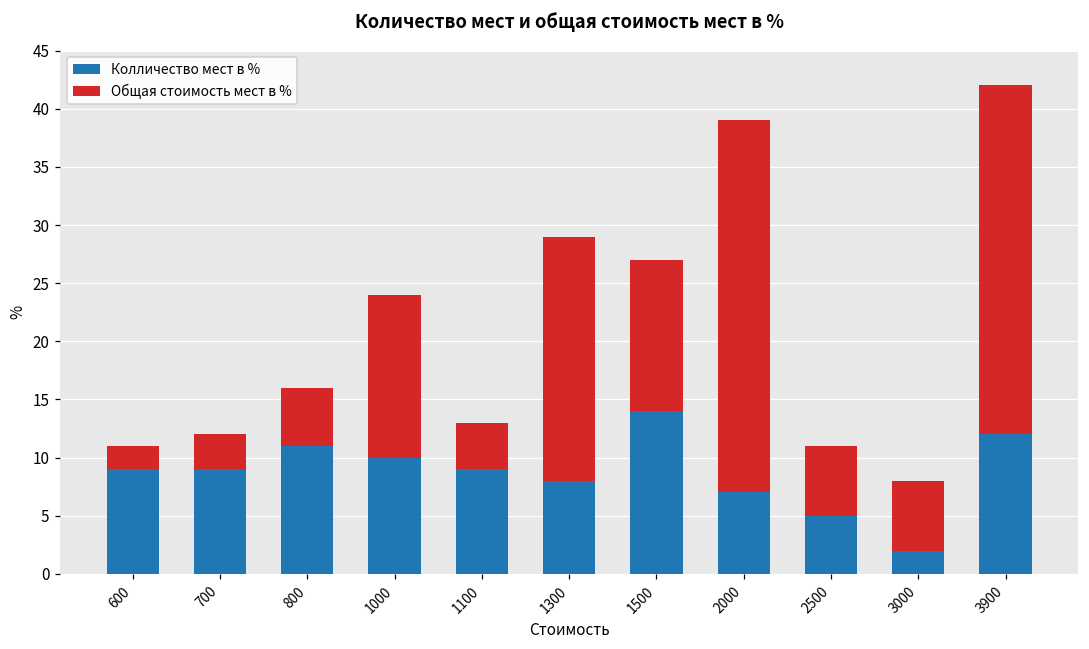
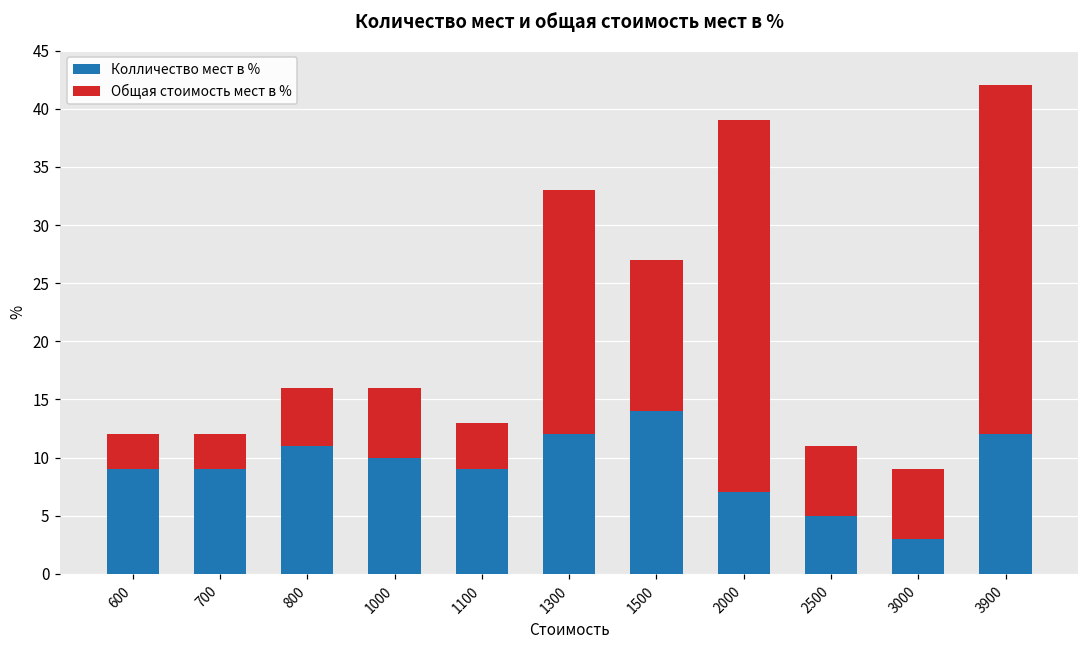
Общая стоимость мест в %, 600: 2 -> 3
Общая стоимость мест в %, 1000: 14 -> 6
Колличество мест в %, 1300: 8 -> 12
Колличество мест в %, 3000: 2 -> 3
